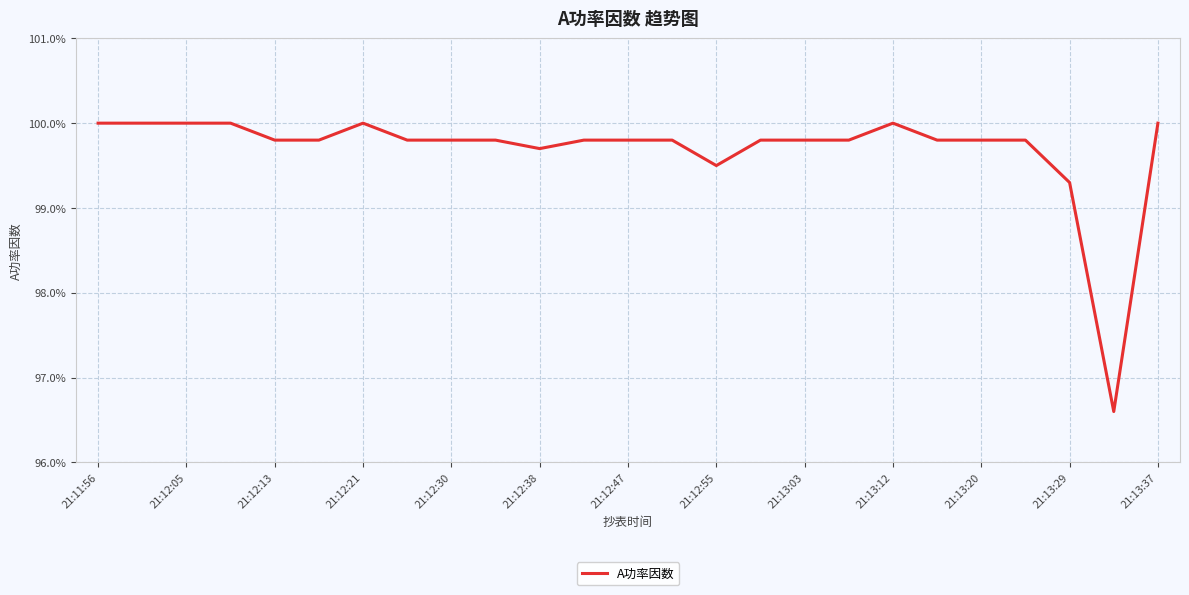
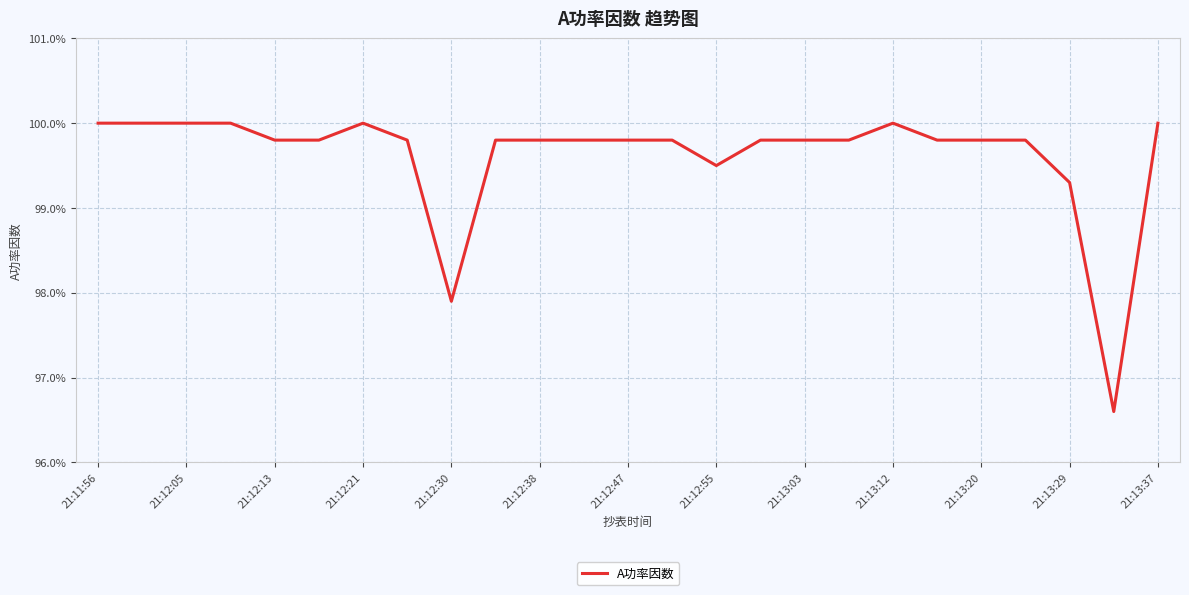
21:12:30: 99.8% -> 97.9%
21:12:38: 99.7% -> 99.8%
